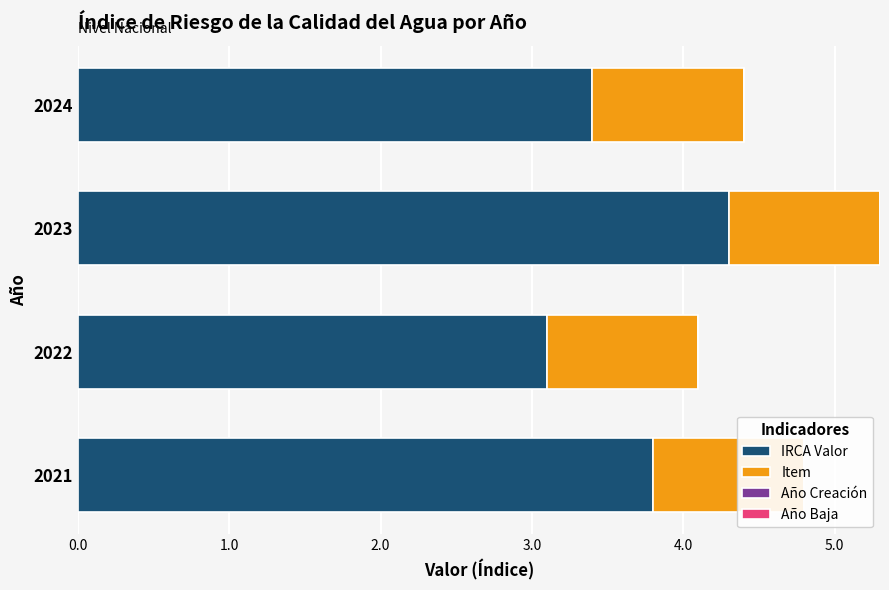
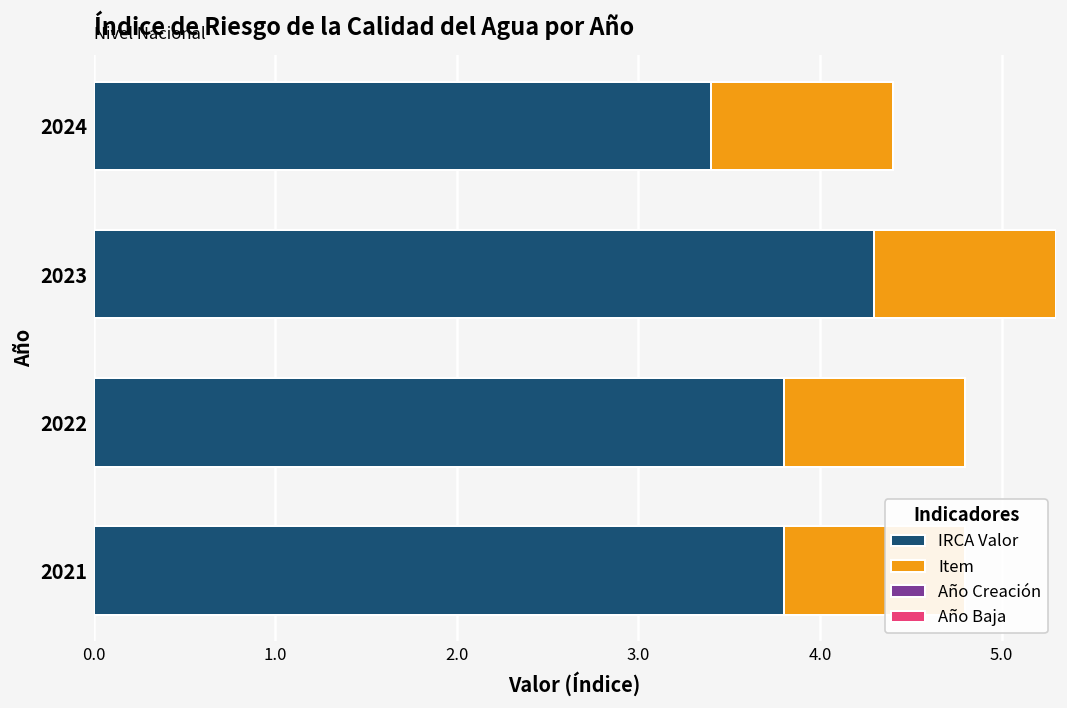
IRCA Valor, 2022: 3.1 -> 3.8
